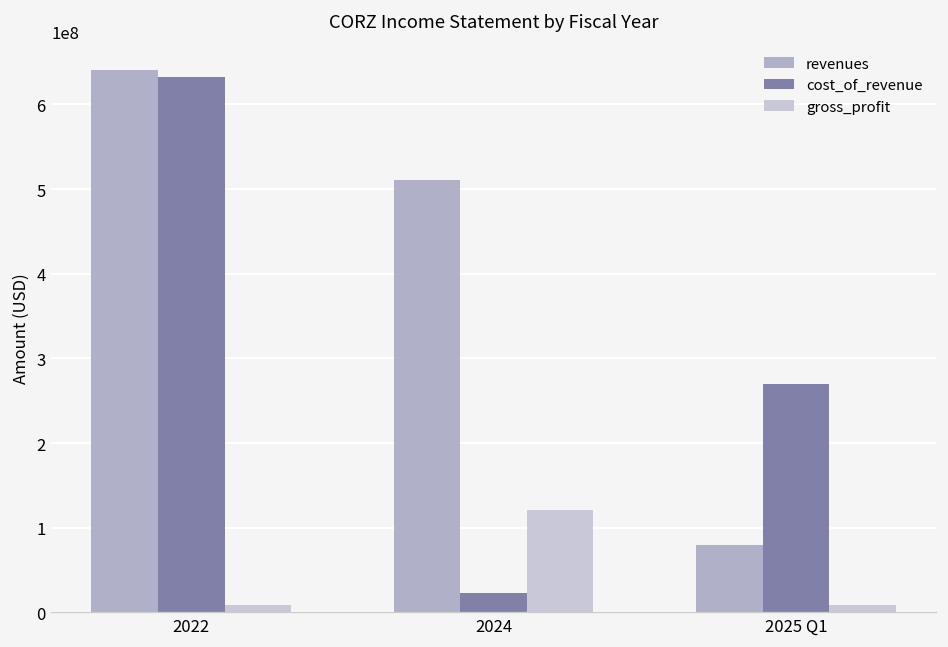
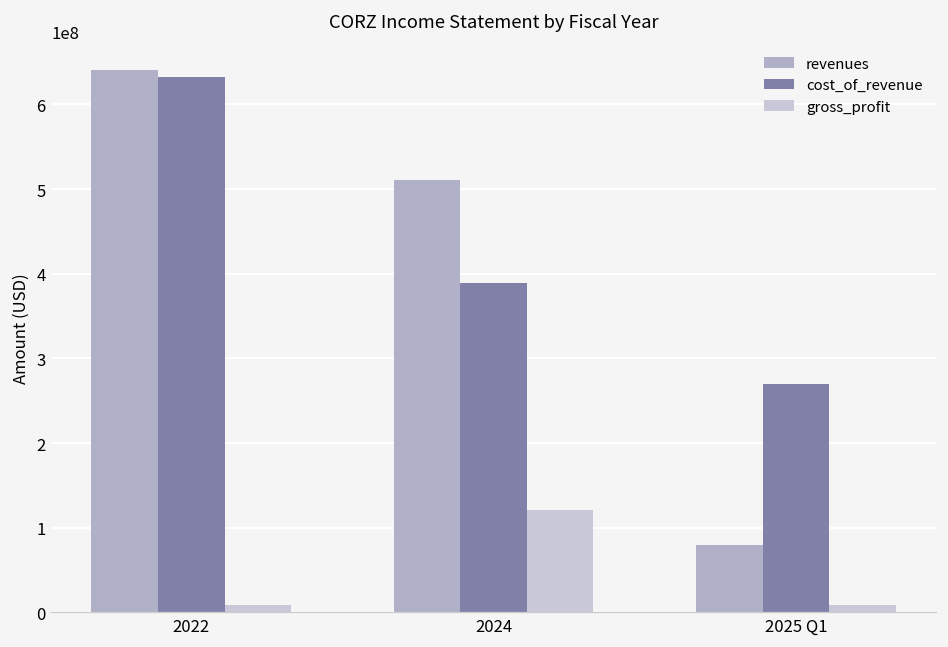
cost_of_revenue, 2024: 20000000 -> 390000000
